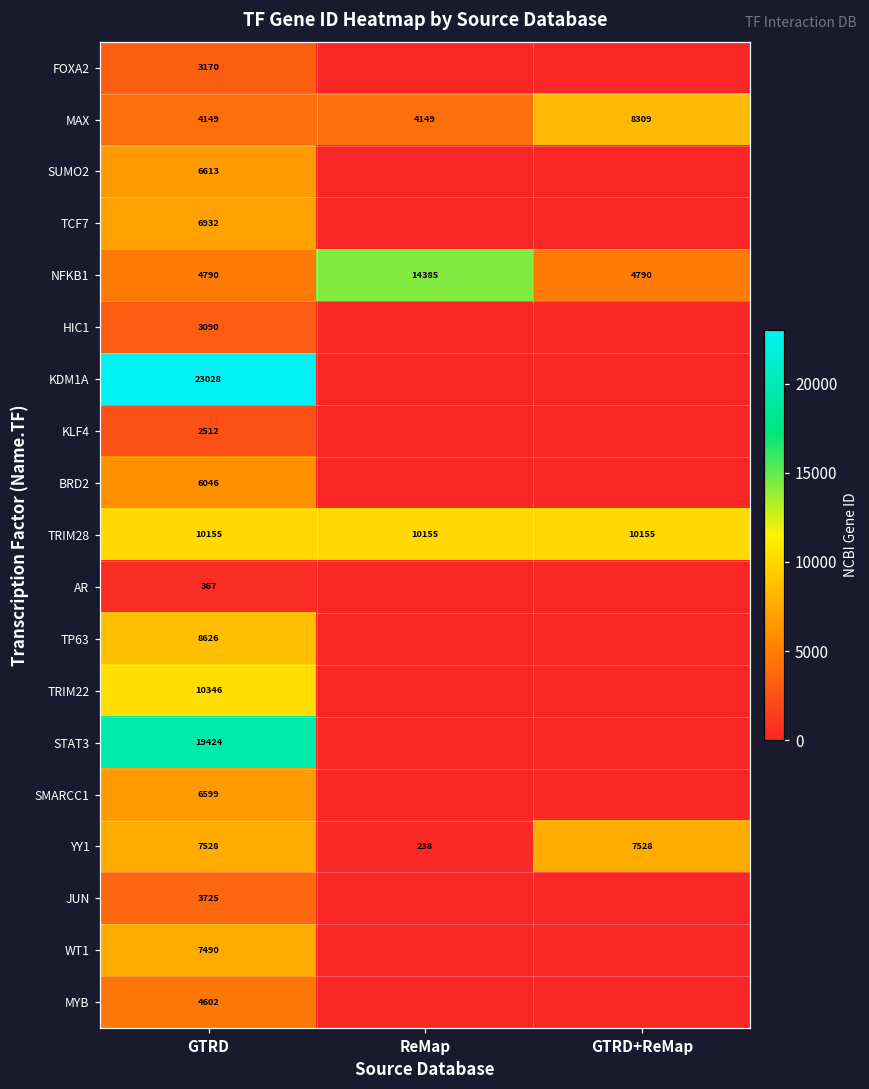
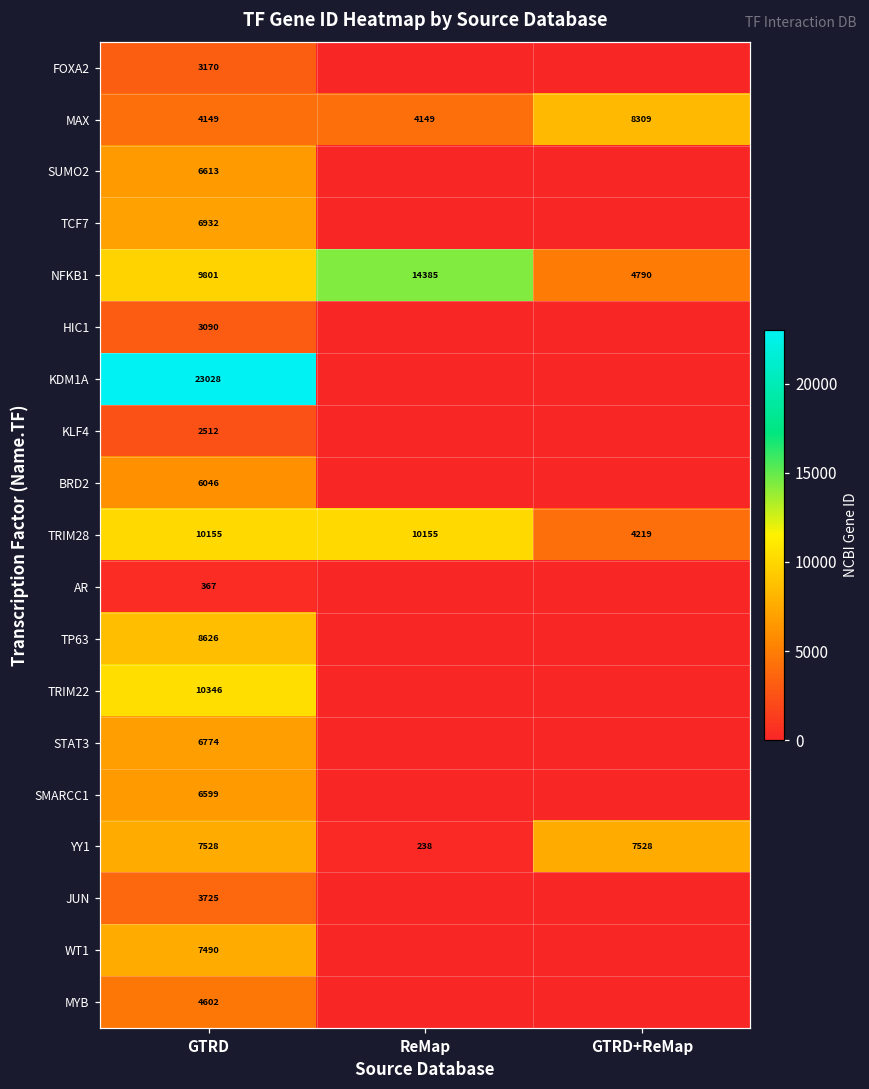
NFKB1, GTRD: 4790 -> 9801
TRIM28, GTRD+ReMap: 10155 -> 4219
STAT3, GTRD: 19424 -> 6774
